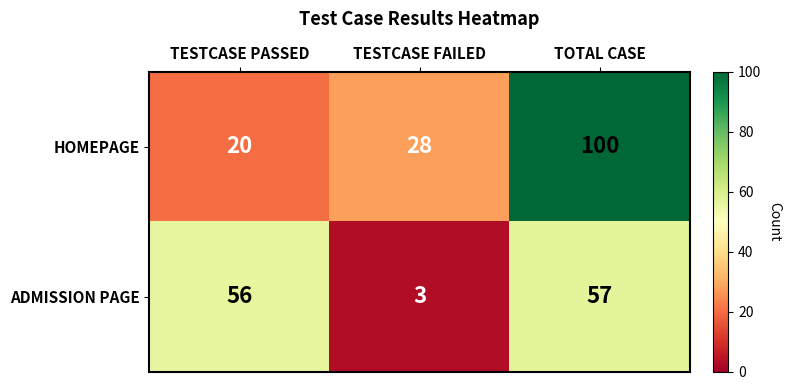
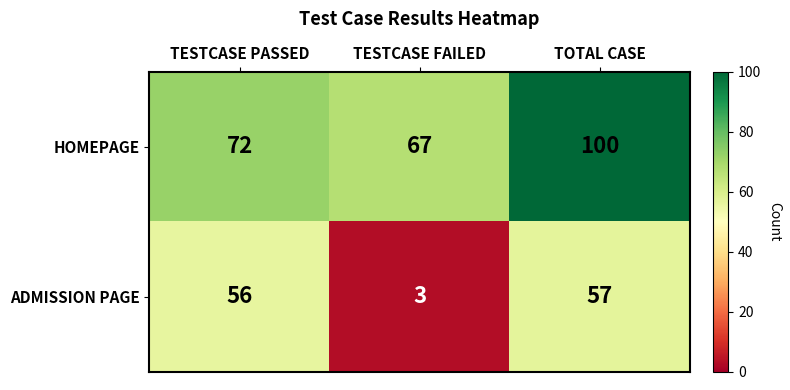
HOMEPAGE, TESTCASE PASSED: 20 -> 72
HOMEPAGE, TESTCASE FAILED: 28 -> 67
